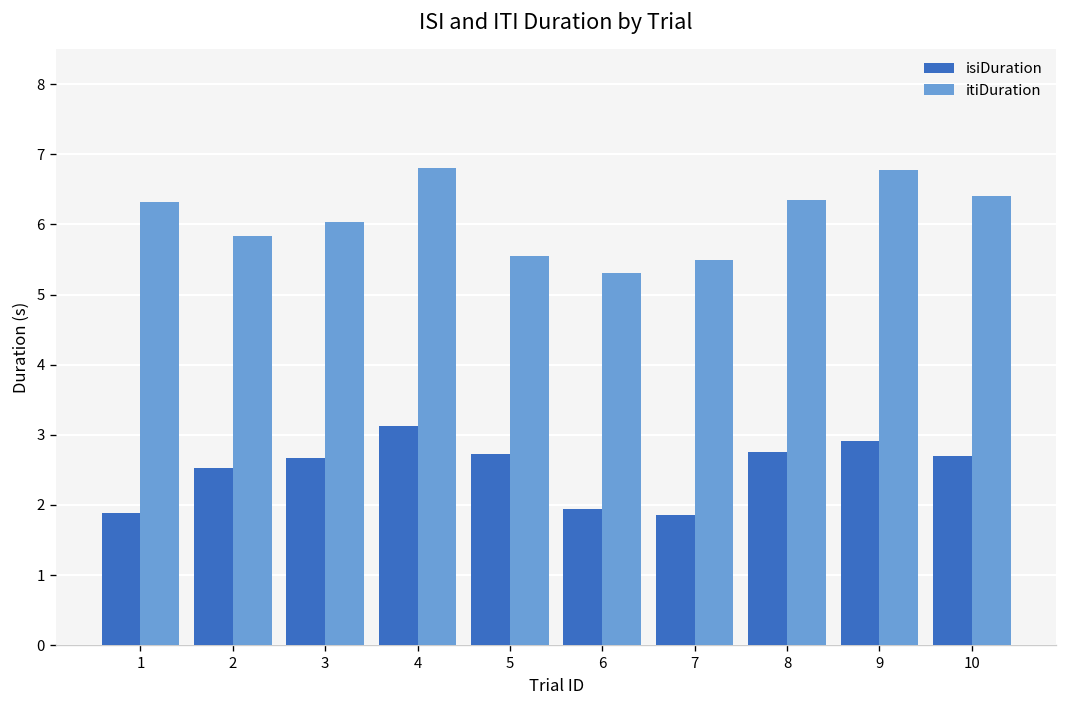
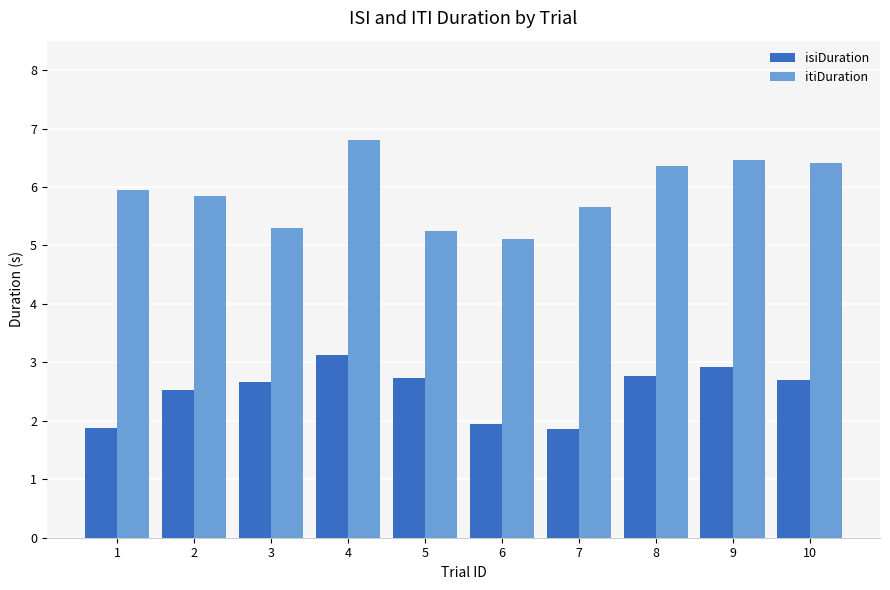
itiDuration, 1: 6.3 -> 6.0
itiDuration, 3: 6.0 -> 5.3
itiDuration, 5: 5.5 -> 5.3
itiDuration, 6: 5.3 -> 5.1
itiDuration, 7: 5.5 -> 5.7
itiDuration, 9: 6.8 -> 6.5
